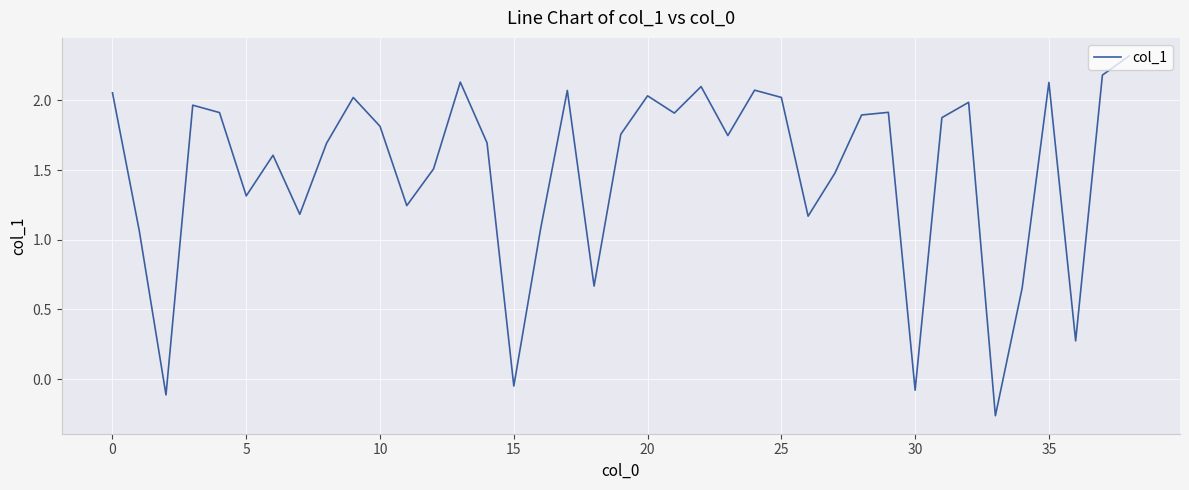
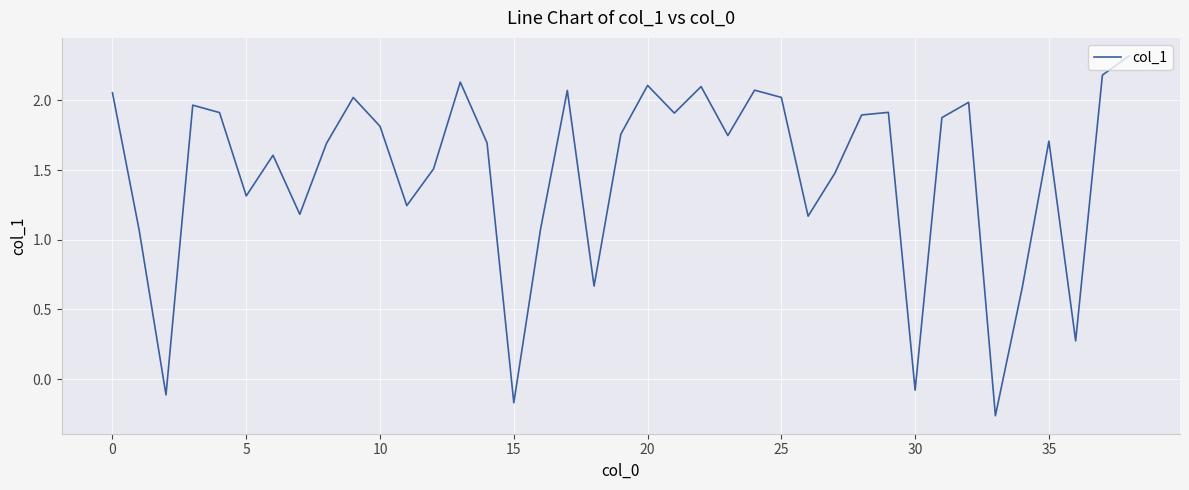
15: -0.05 -> -0.17
20: 2.03 -> 2.11
35: 2.13 -> 1.71
